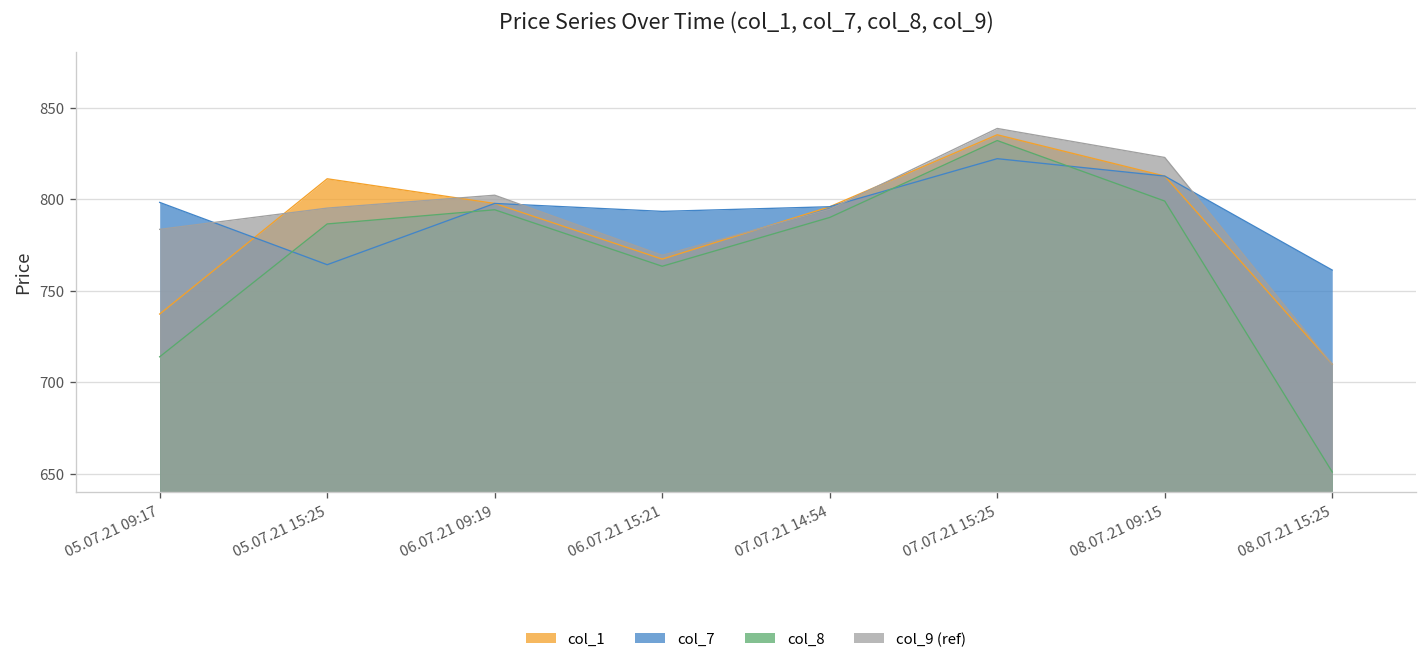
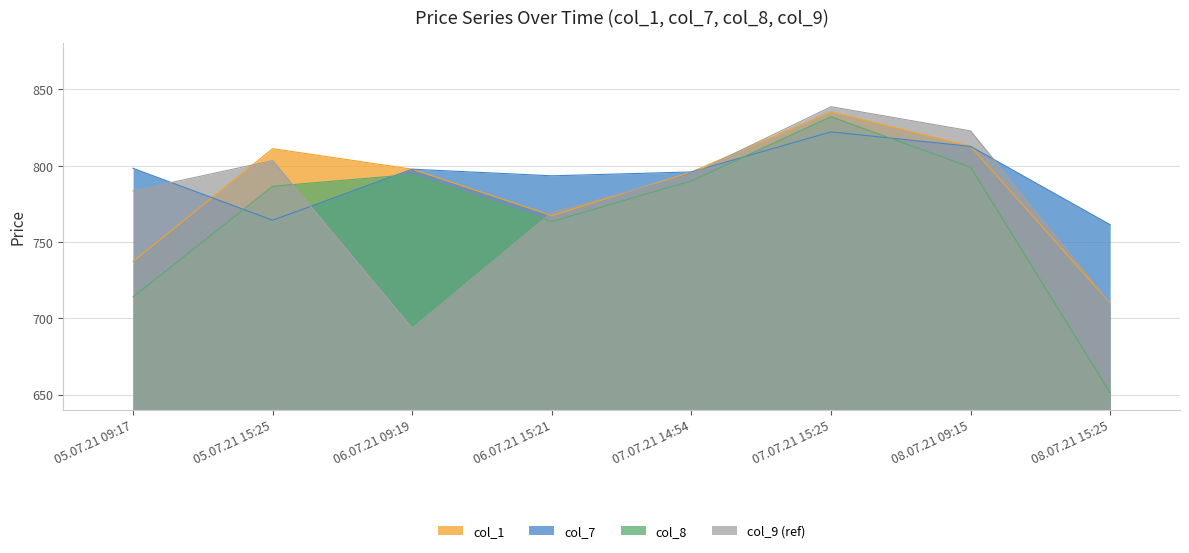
col_9 (ref), 05.07.21 15:25: 795 -> 803
col_9 (ref), 06.07.21 09:19: 802 -> 694
